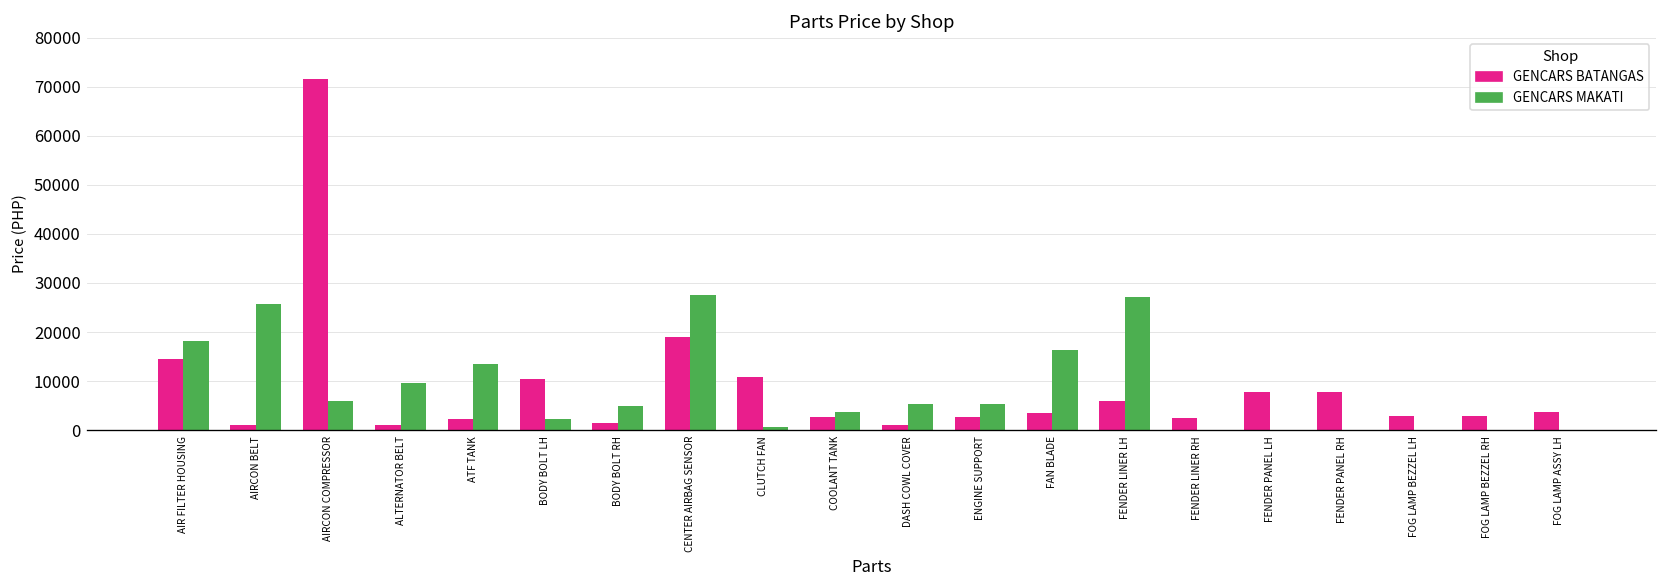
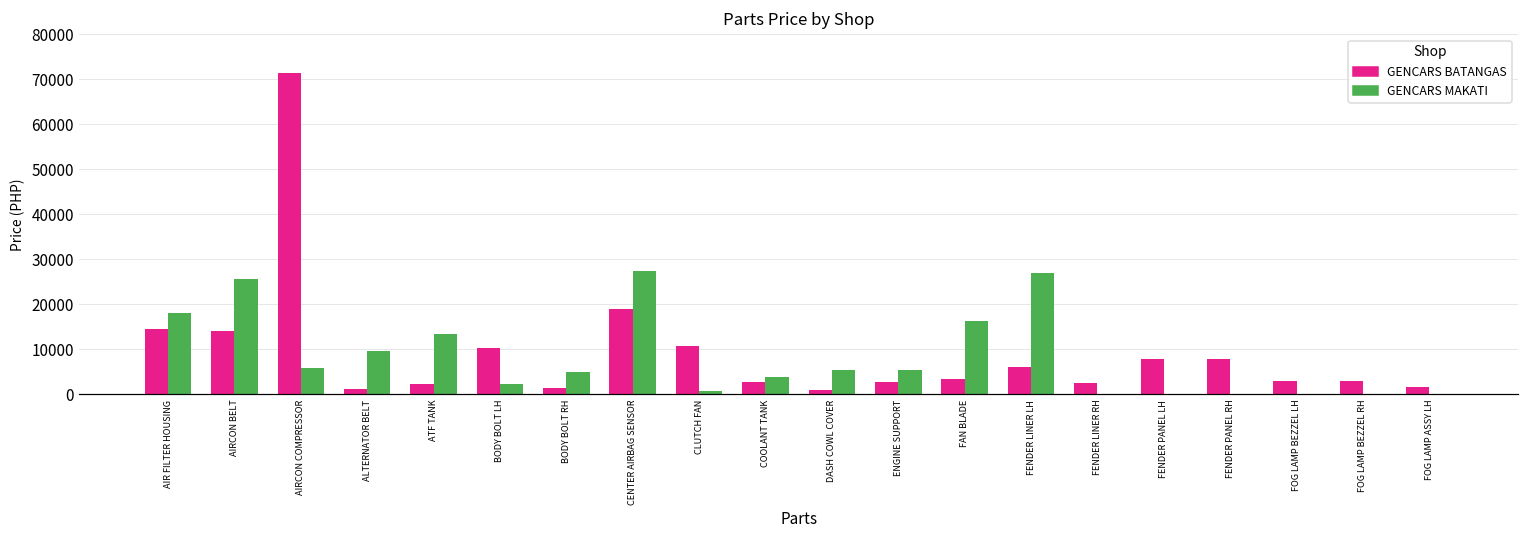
GENCARS BATANGAS, AIRCON BELT: 1000 -> 14000
GENCARS BATANGAS, FOG LAMP ASSY LH: 4000 -> 2000
